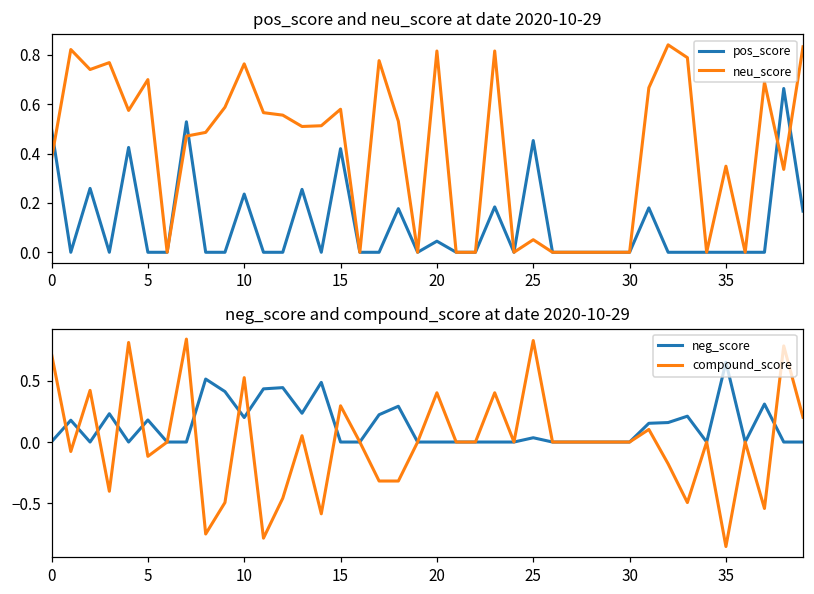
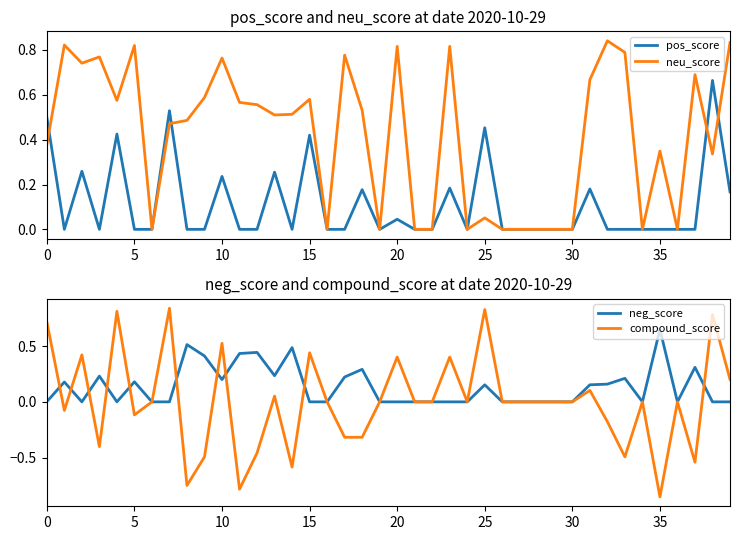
pos_score and neu_score at date 2020-10-29, neu_score, 5: 0.70 -> 0.82
neg_score and compound_score at date 2020-10-29, compound_score, 15: 0.30 -> 0.44
neg_score and compound_score at date 2020-10-29, neg_score, 25: 0.04 -> 0.15
